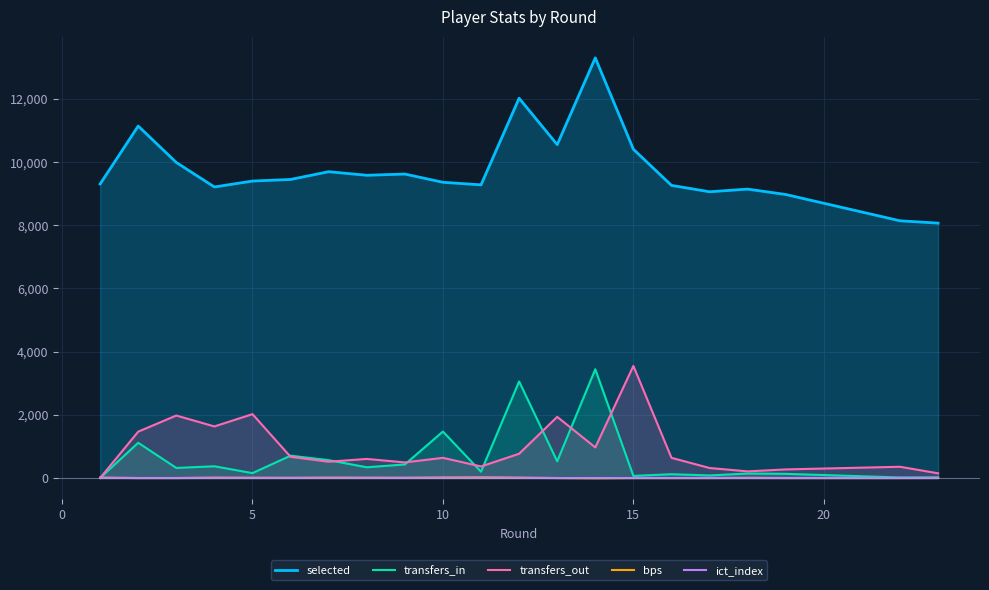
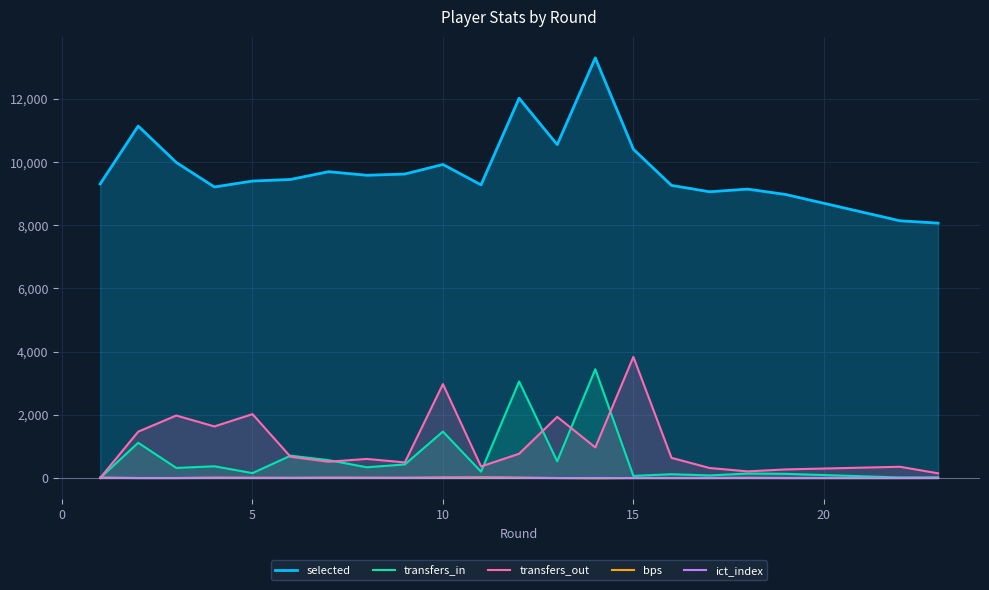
selected, 10: 9,400 -> 9,900
transfers_out, 10: 600 -> 3,000
transfers_out, 15: 3,500 -> 3,800
